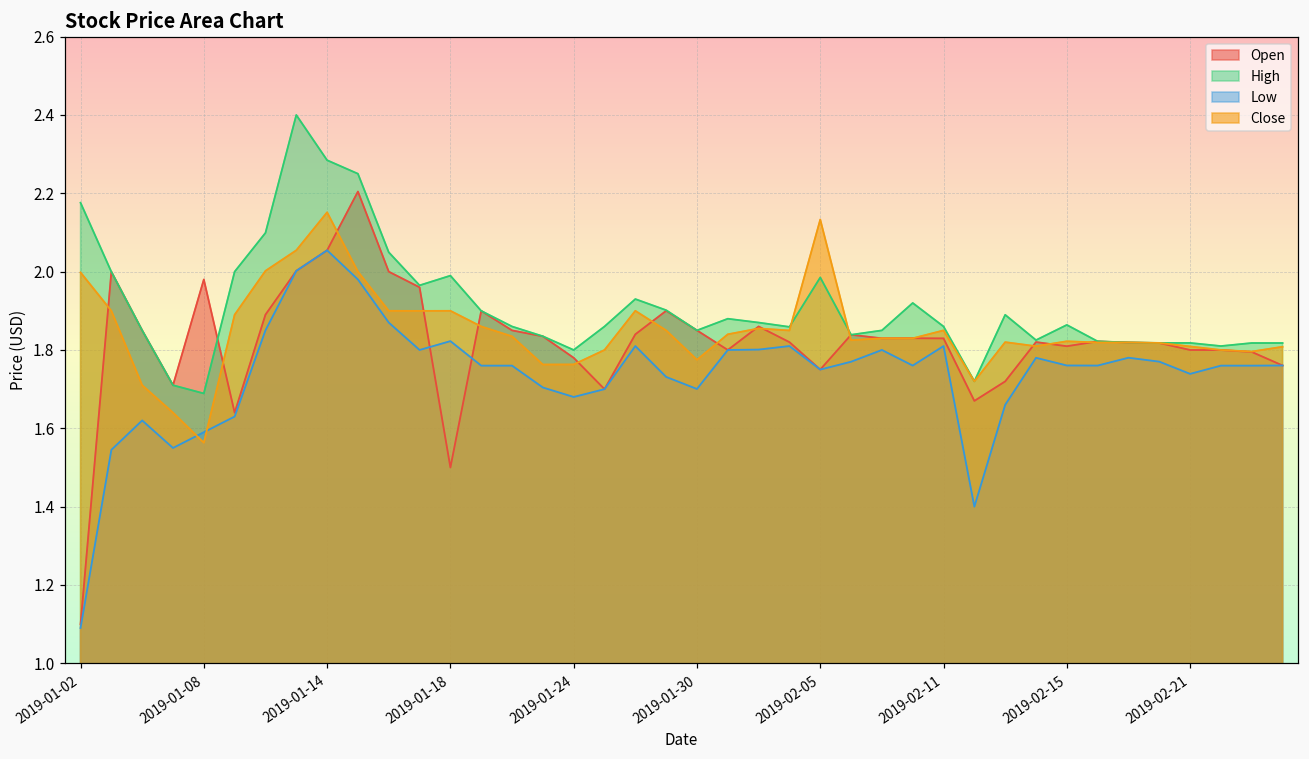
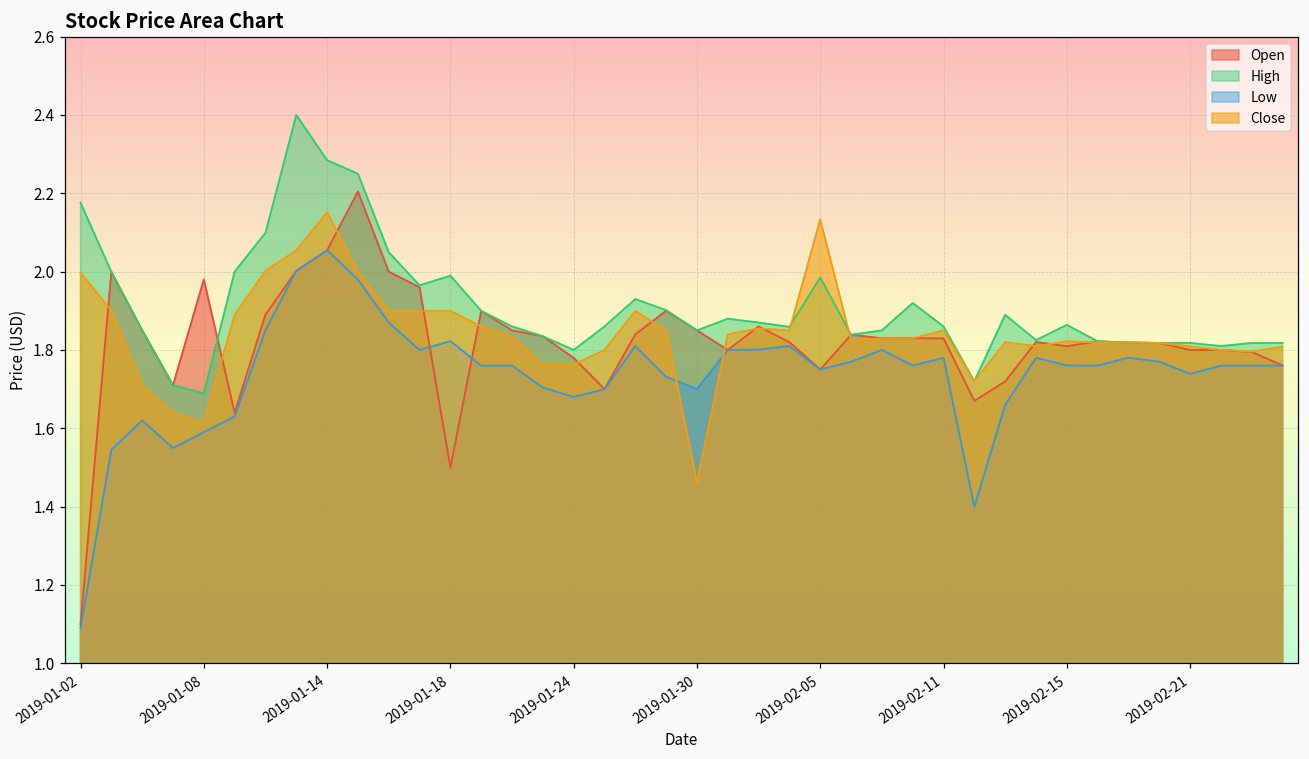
Close, 2019-01-08: 1.56 -> 1.61
Close, 2019-01-30: 1.78 -> 1.46
Low, 2019-02-11: 1.81 -> 1.78
